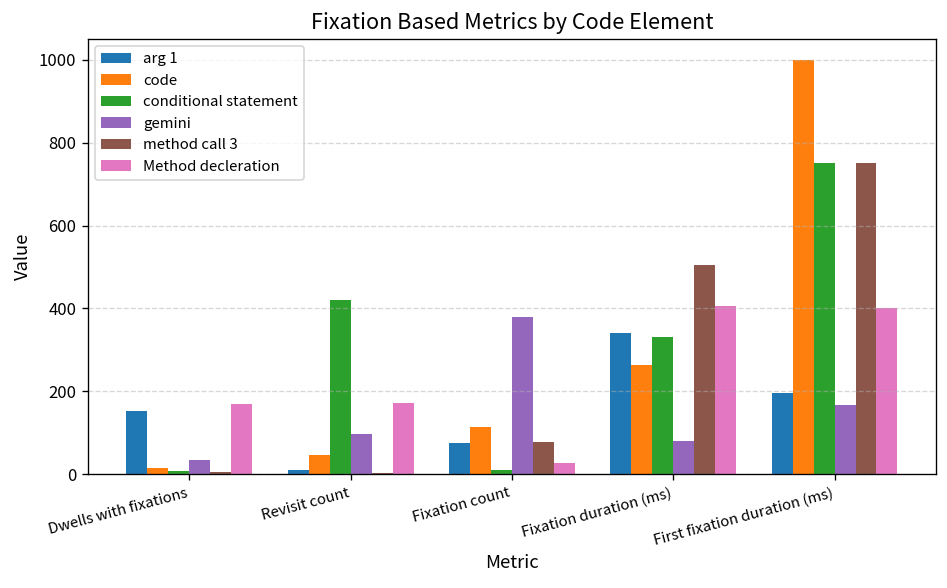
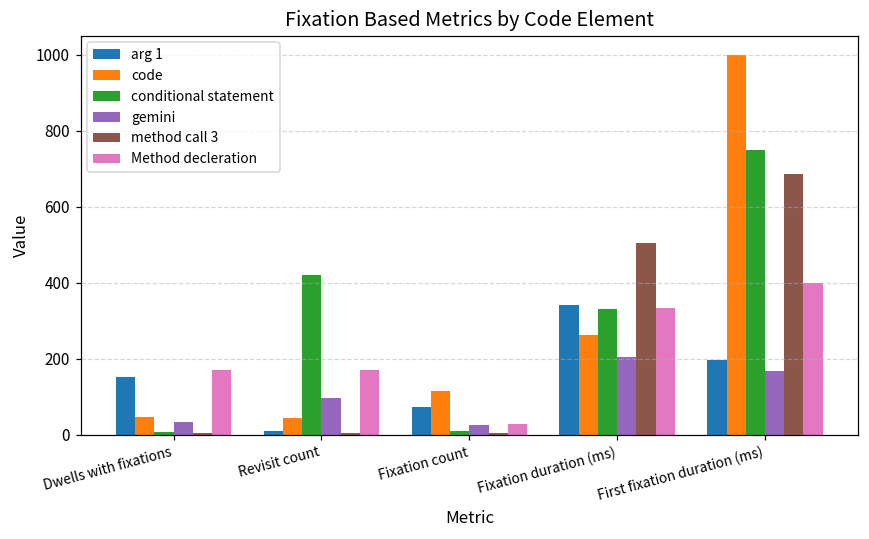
code, Dwells with fixations: 20 -> 50
gemini, Fixation count: 380 -> 30
method call 3, Fixation count: 80 -> 10
gemini, Fixation duration (ms): 80 -> 200
Method decleration, Fixation duration (ms): 400 -> 330
method call 3, First fixation duration (ms): 750 -> 690
